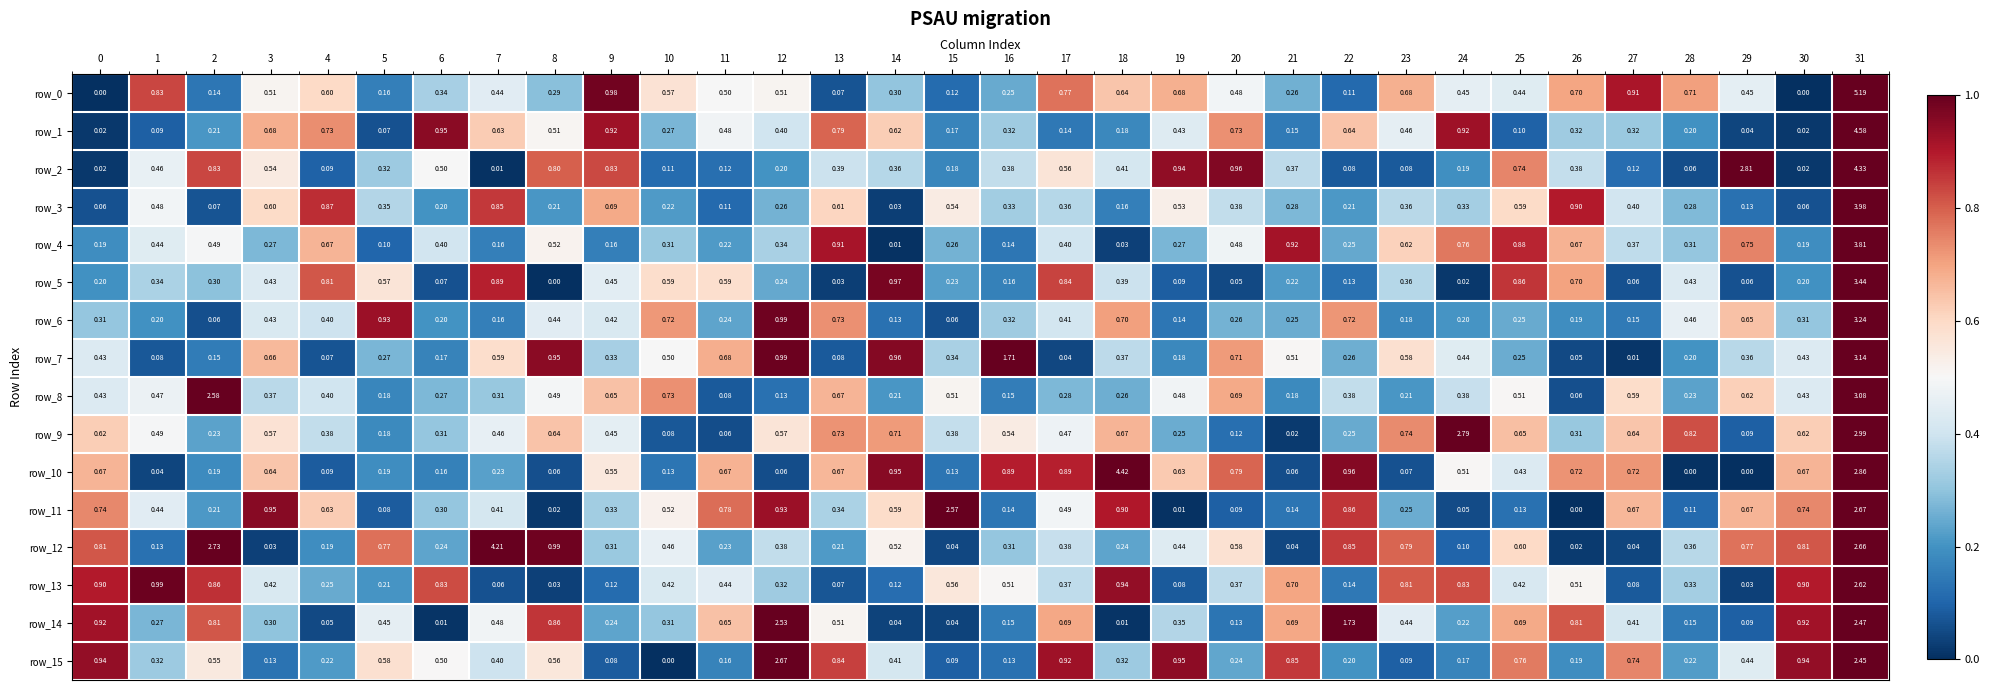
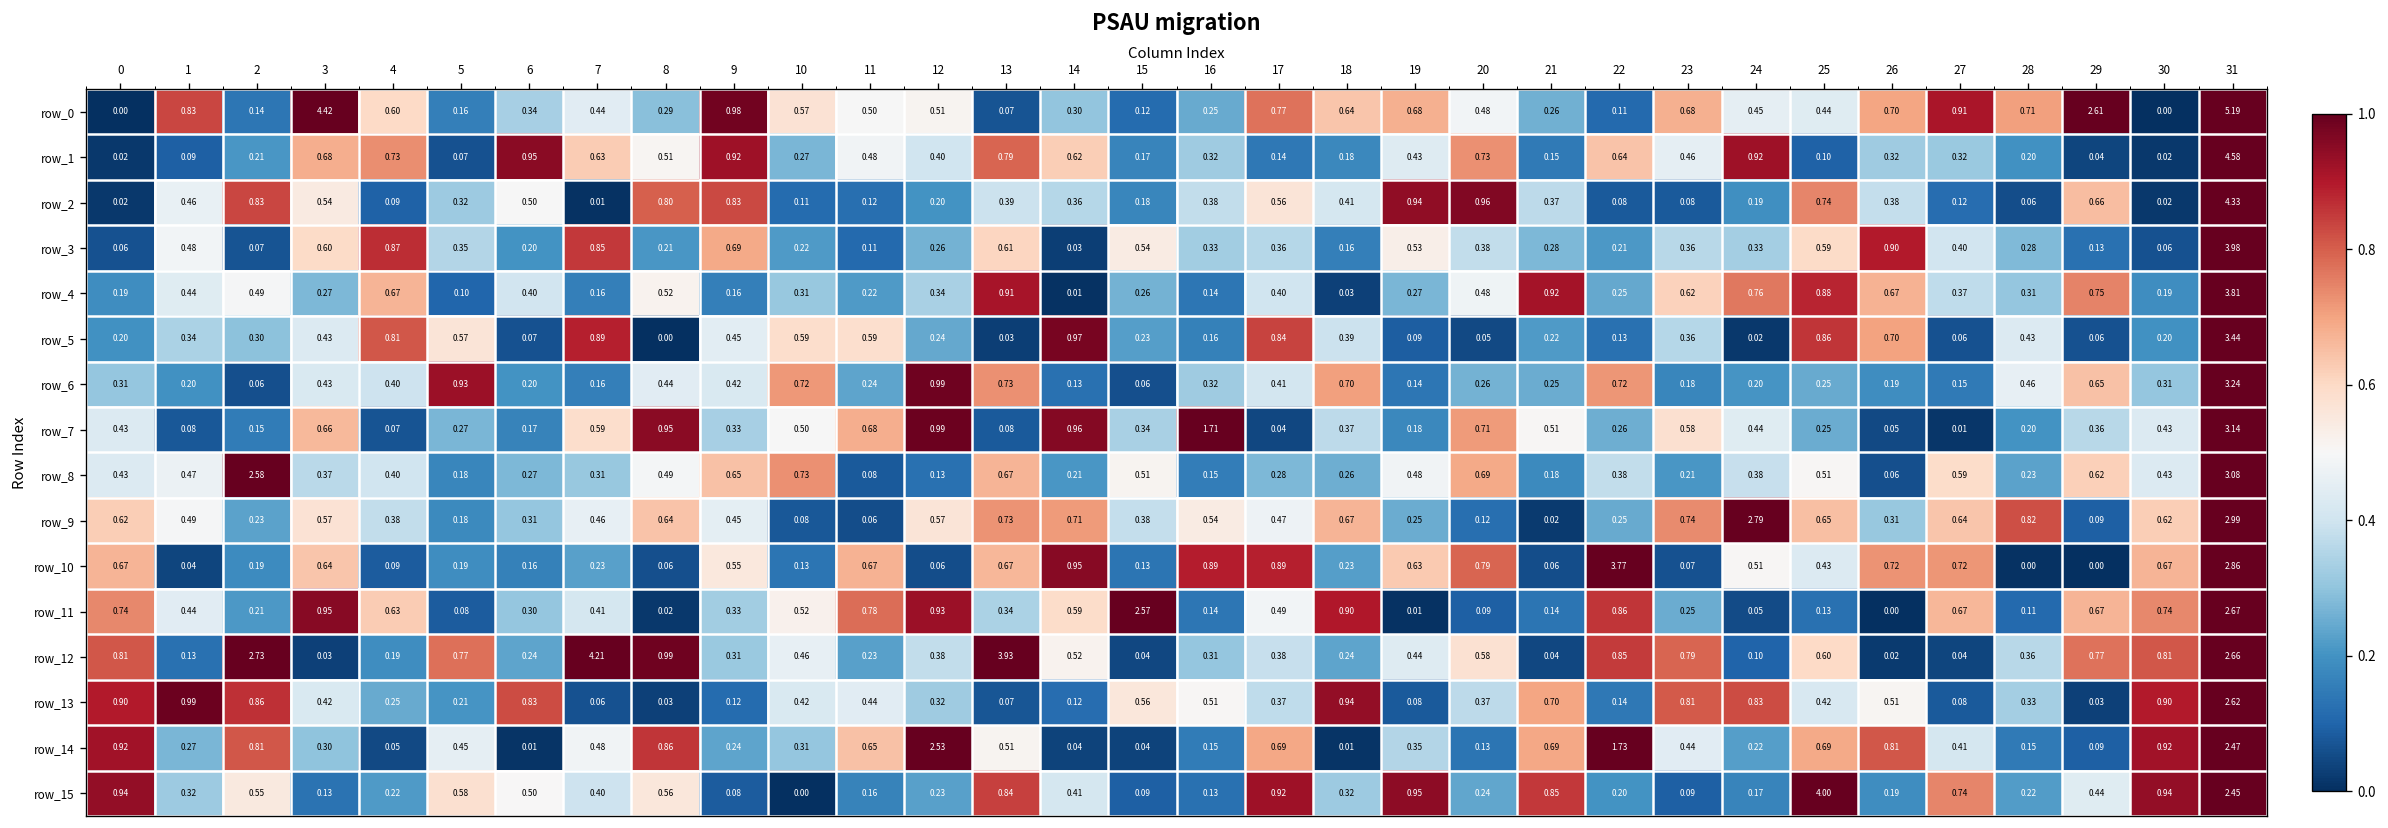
row_0, 3: 0.51 -> 4.42
row_0, 29: 0.45 -> 2.61
row_2, 29: 2.81 -> 0.66
row_10, 18: 4.42 -> 0.23
row_10, 22: 0.96 -> 3.77
row_12, 13: 0.21 -> 3.93
row_15, 12: 2.67 -> 0.23
row_15, 25: 0.76 -> 4.00
